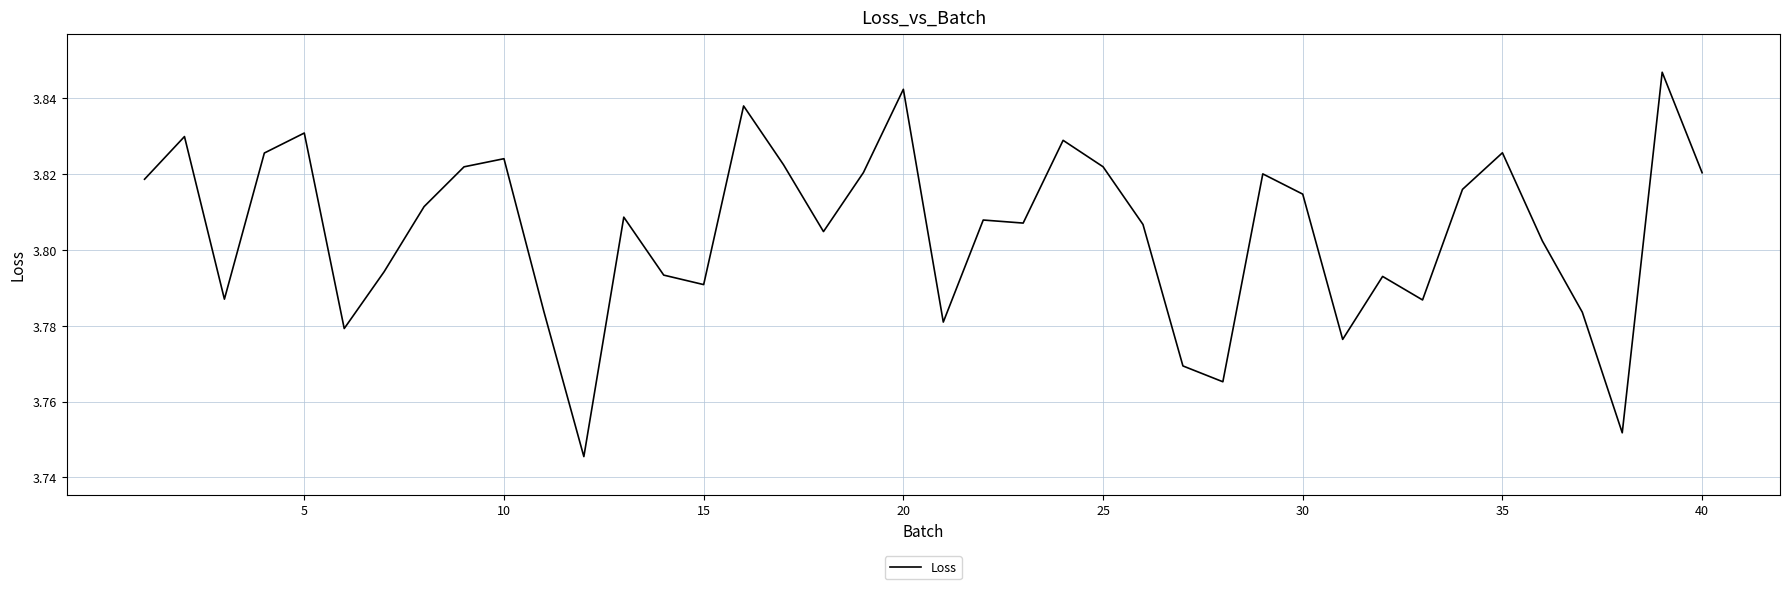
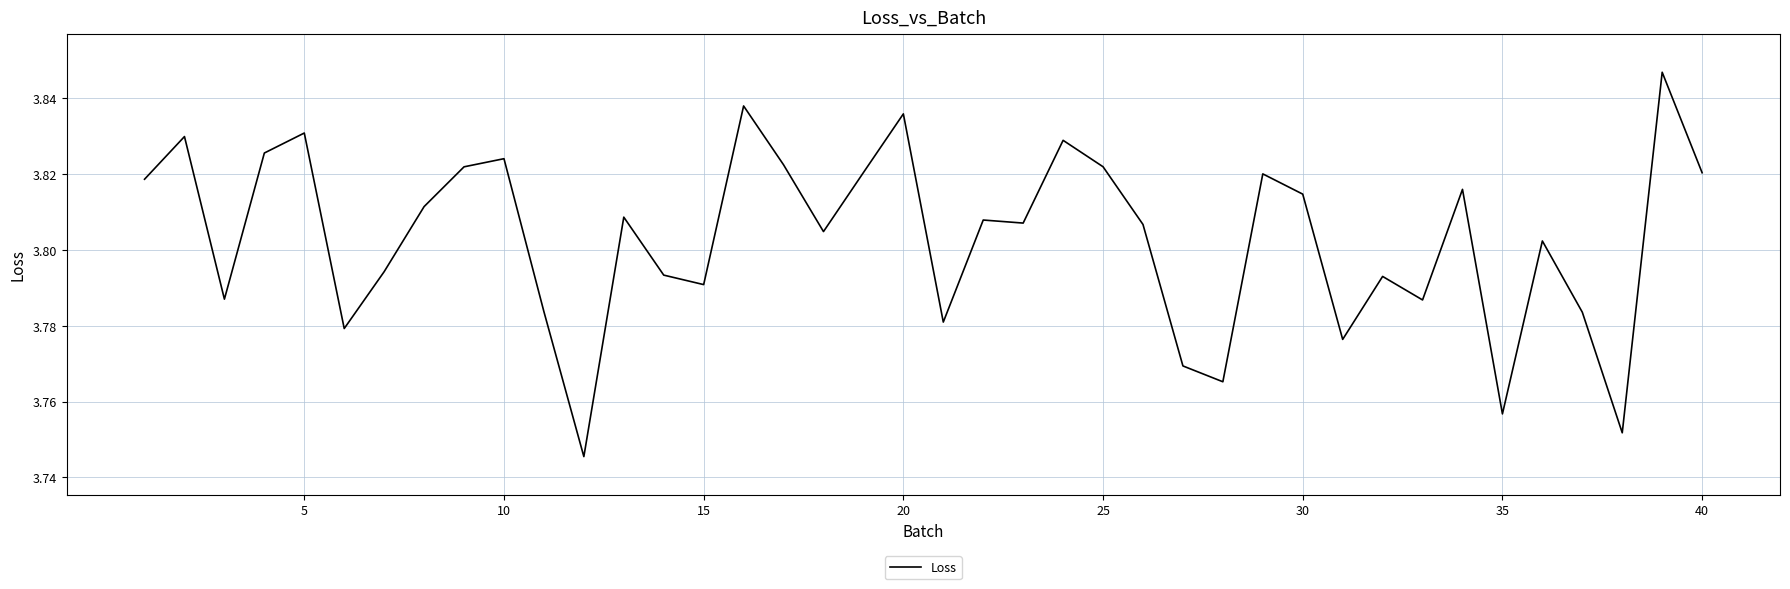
20: 3.842 -> 3.836
35: 3.826 -> 3.757
